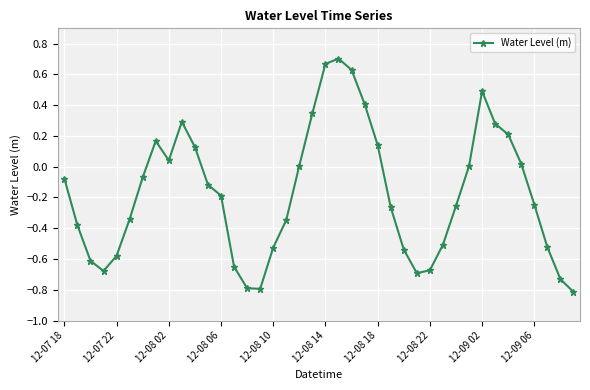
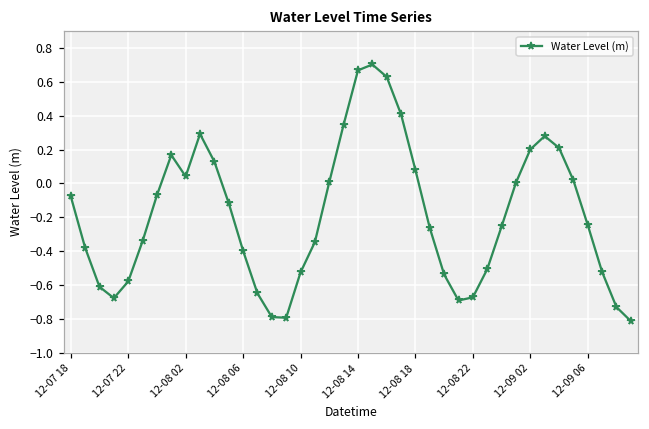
12-08 06: -0.19 -> -0.40
12-08 18: 0.14 -> 0.08
12-09 02: 0.49 -> 0.20
